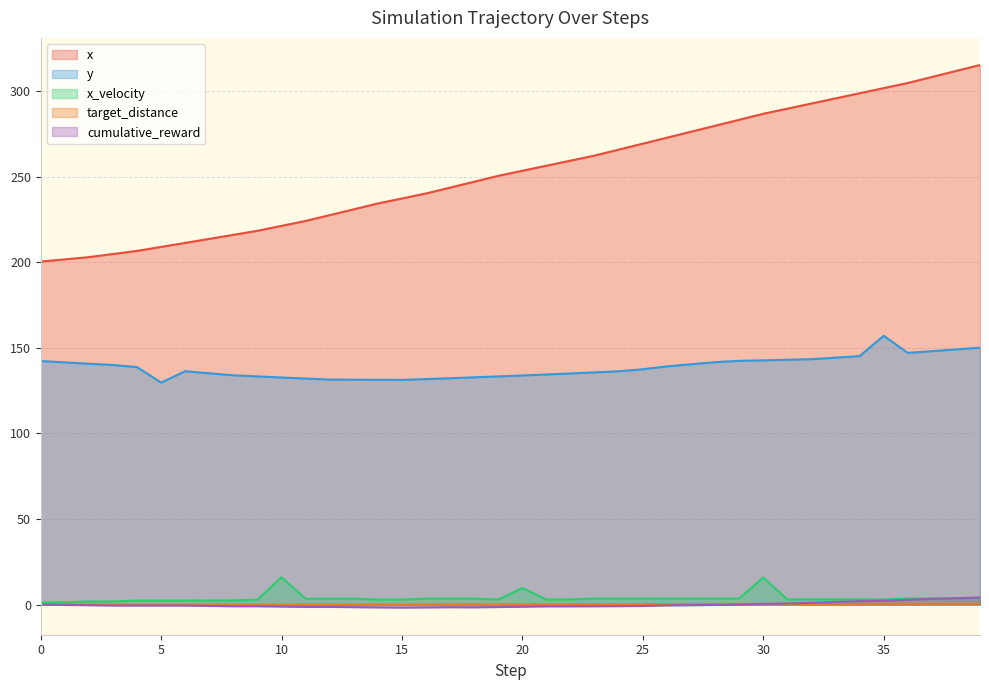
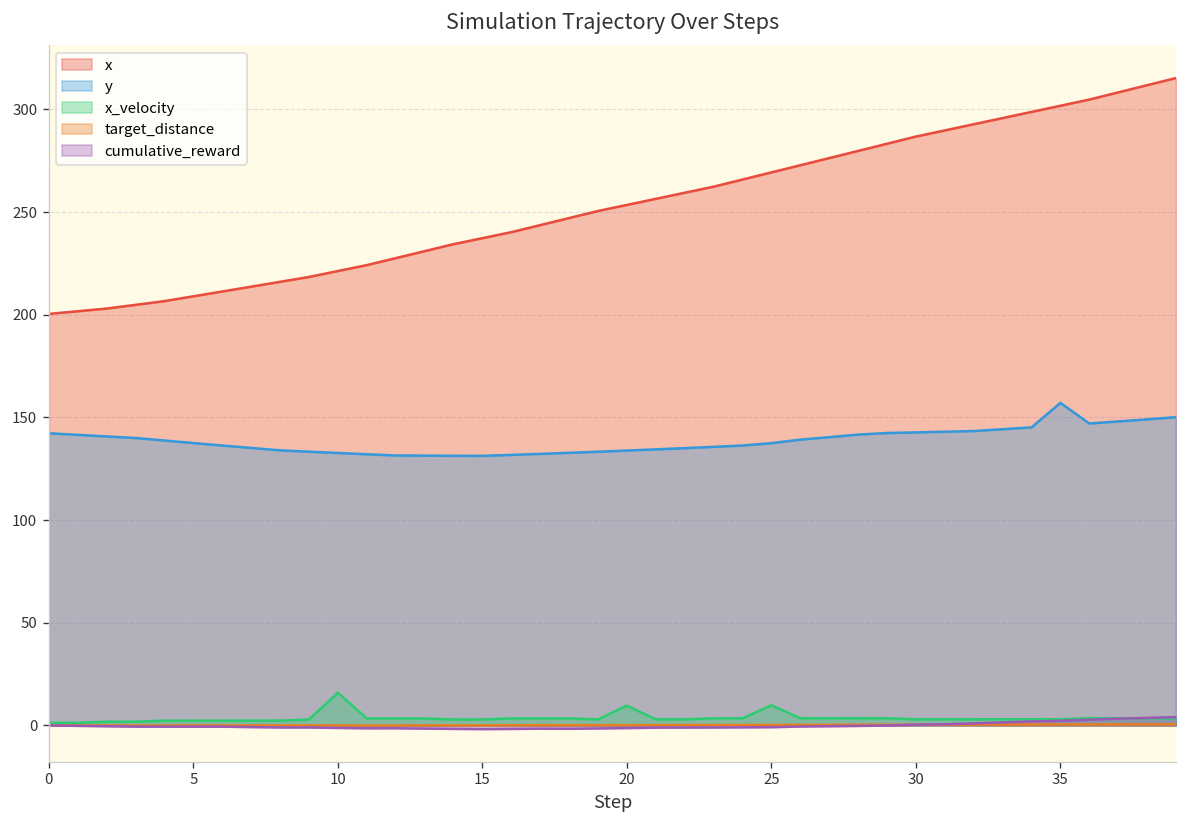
y, 5: 130 -> 138
x_velocity, 25: 3 -> 10
x_velocity, 30: 16 -> 3
